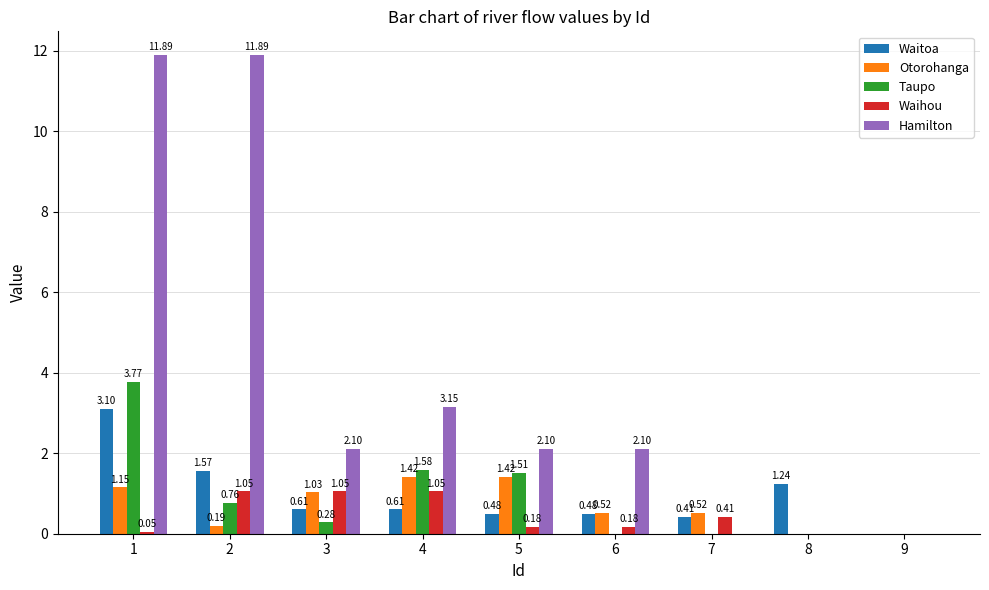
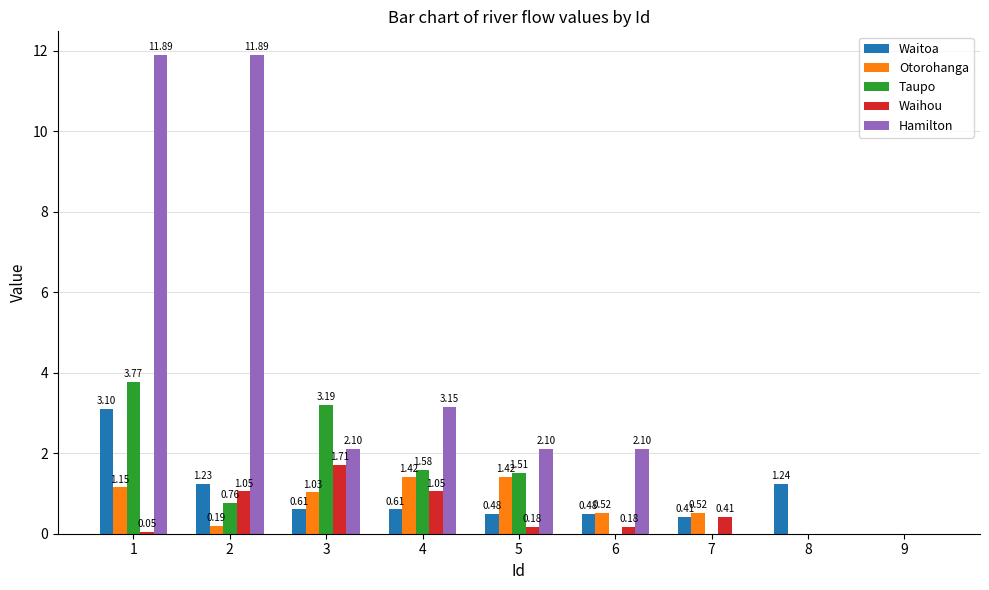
Waitoa, 2: 1.57 -> 1.23
Taupo, 3: 0.28 -> 3.19
Waihou, 3: 1.05 -> 1.71
